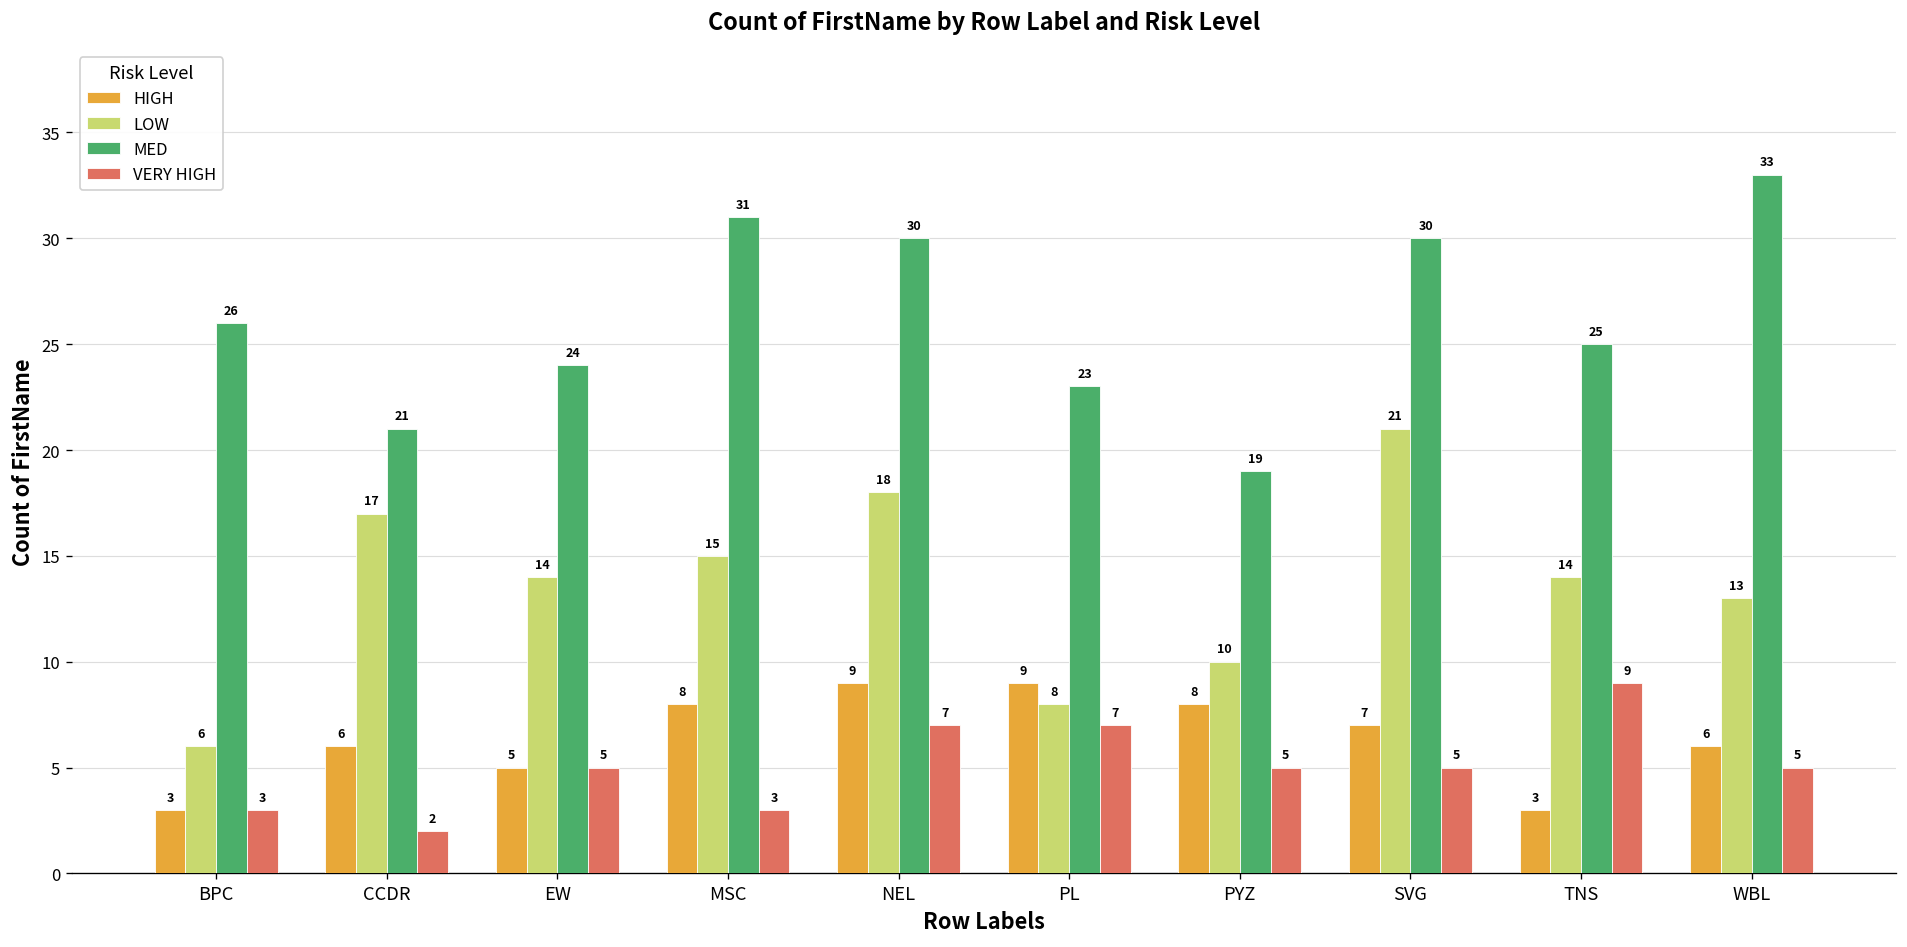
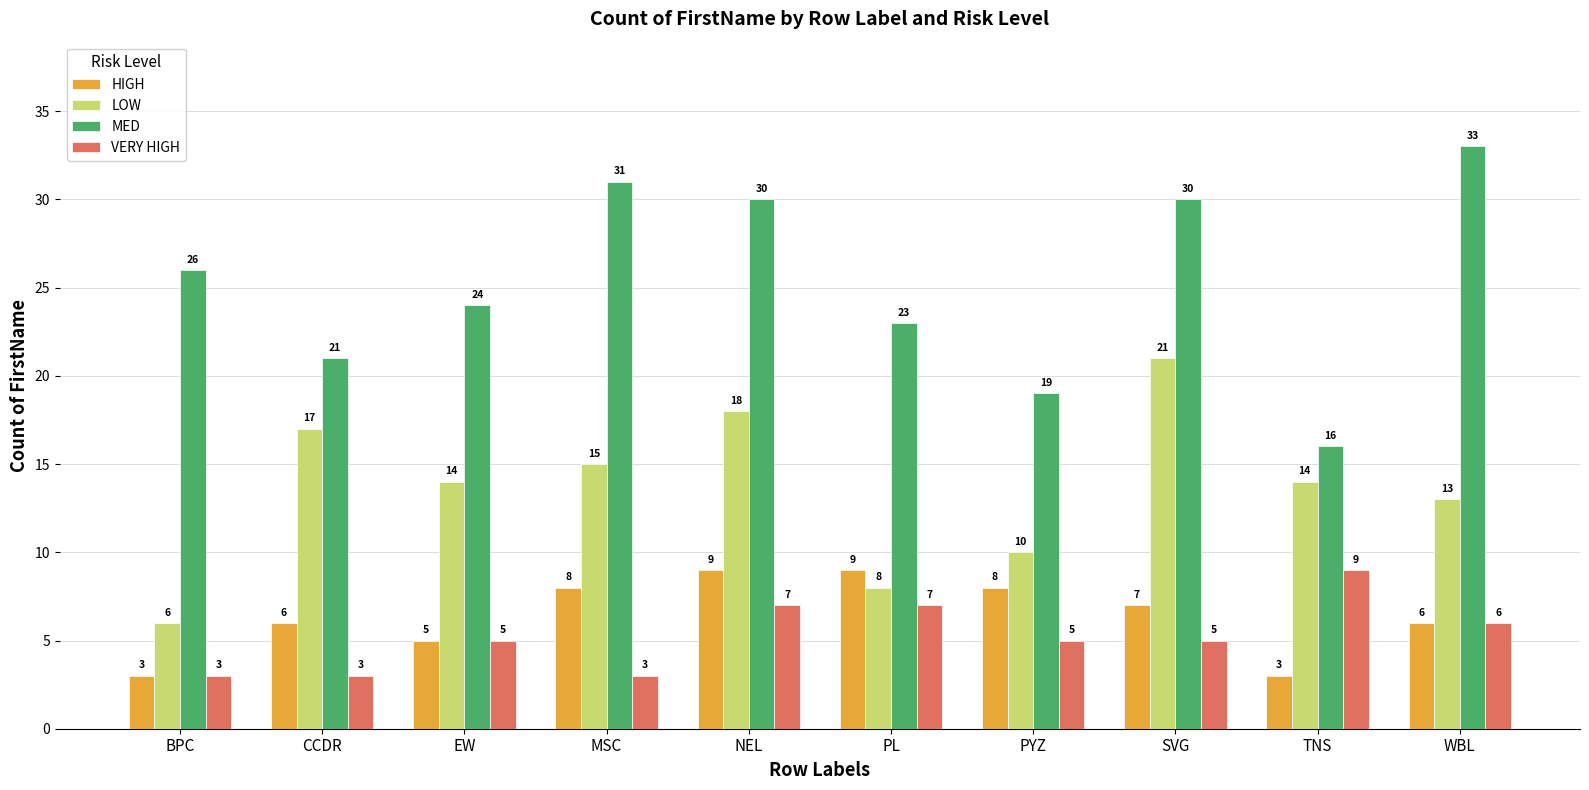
VERY HIGH, CCDR: 2 -> 3
MED, TNS: 25 -> 16
VERY HIGH, WBL: 5 -> 6
